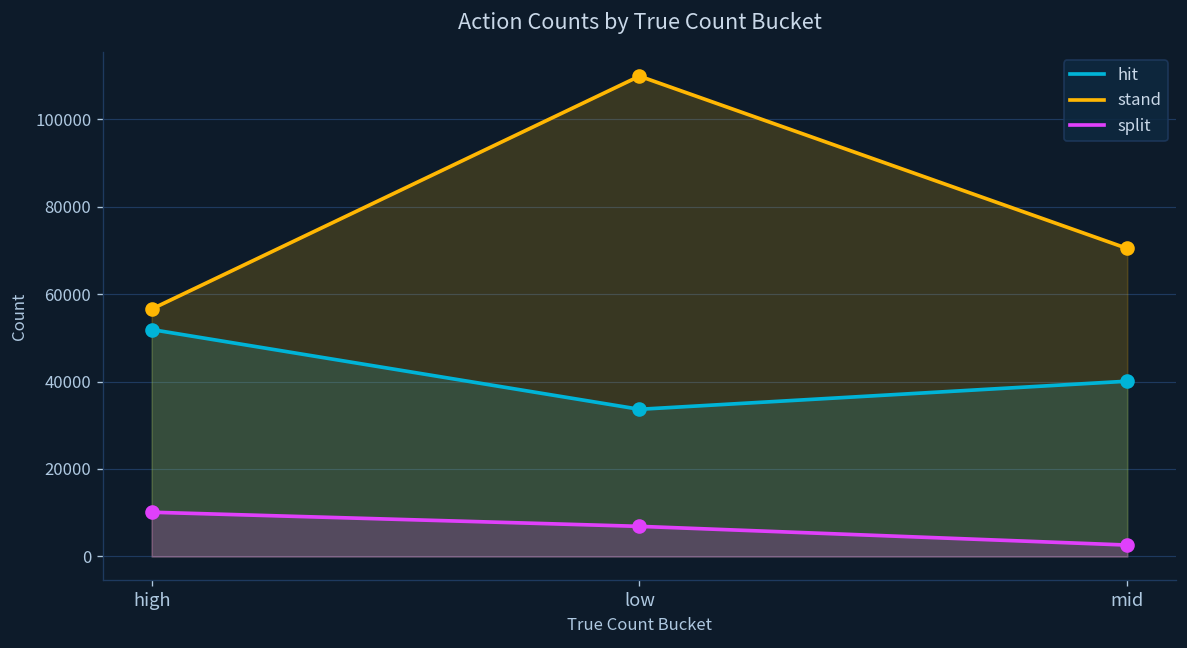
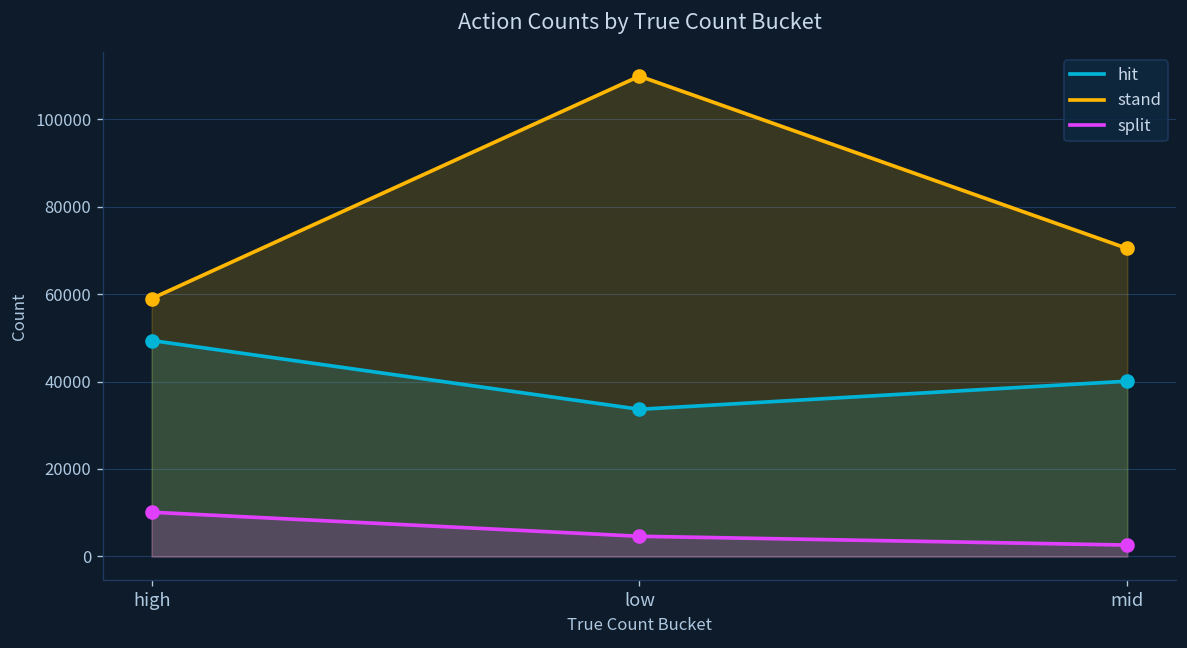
hit, high: 52000 -> 49000
stand, high: 57000 -> 59000
split, low: 7000 -> 5000
